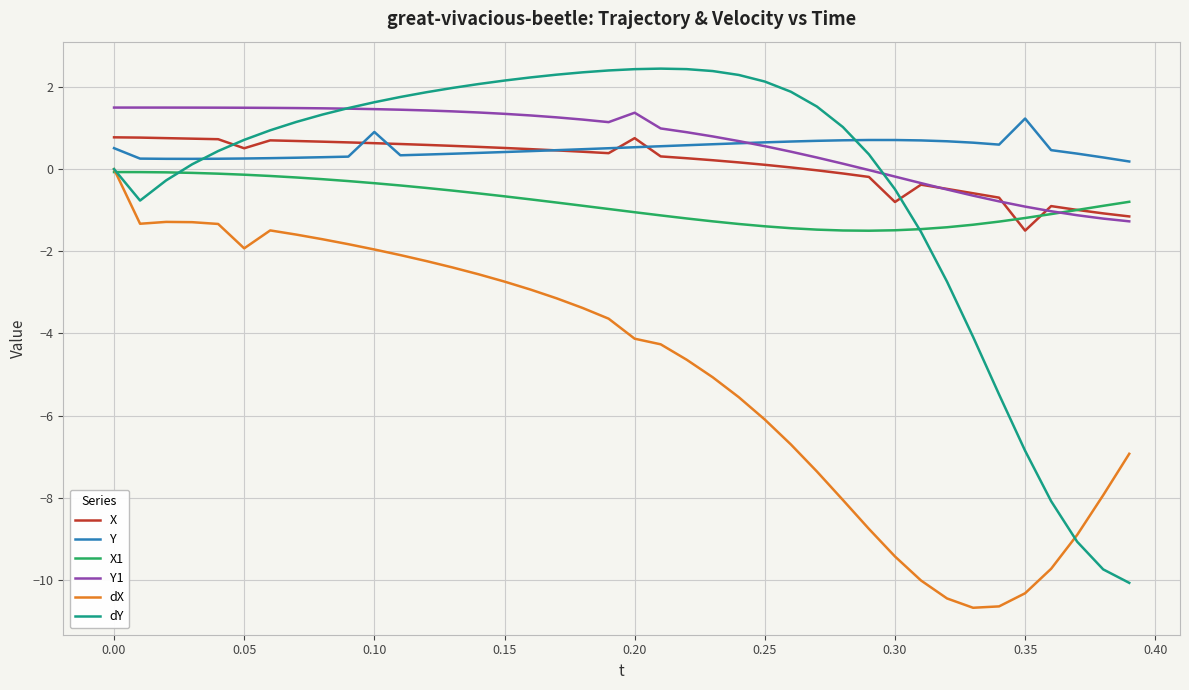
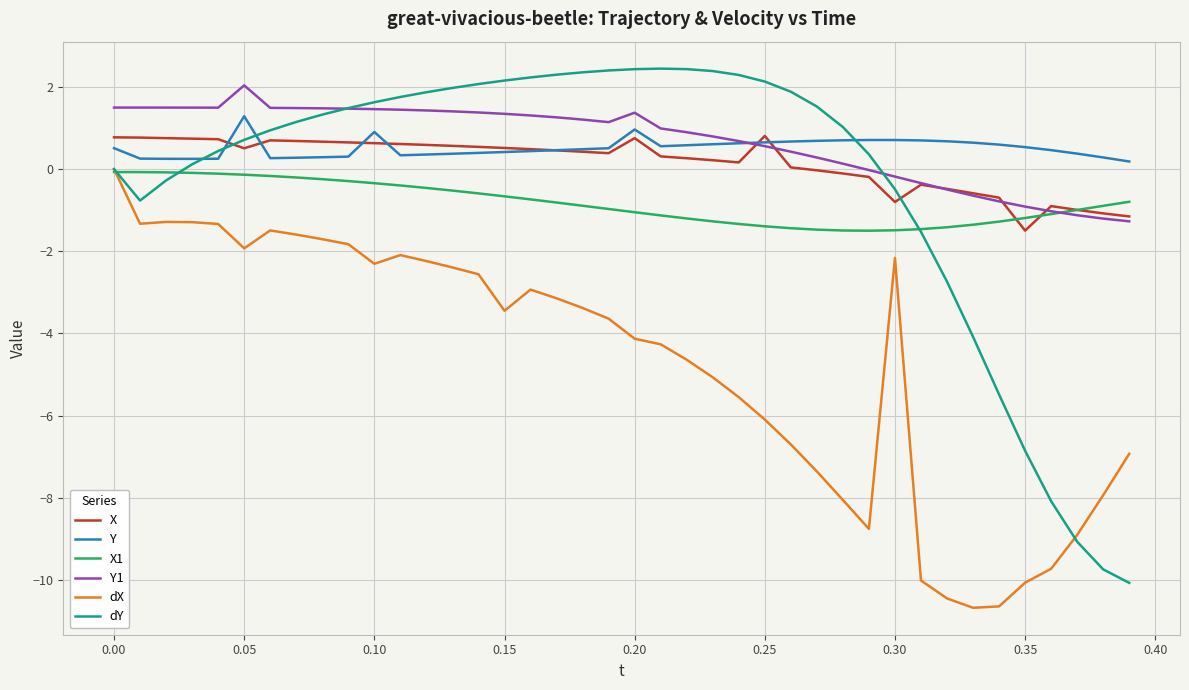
Y, 0.05: 0.3 -> 1.3
Y1, 0.05: 1.5 -> 2.0
dX, 0.10: -2.0 -> -2.3
dX, 0.15: -2.7 -> -3.4
Y, 0.20: 0.5 -> 1.0
X, 0.25: 0.1 -> 0.8
dX, 0.30: -9.4 -> -2.2
Y, 0.35: 1.2 -> 0.5
dX, 0.35: -10.3 -> -10.1
